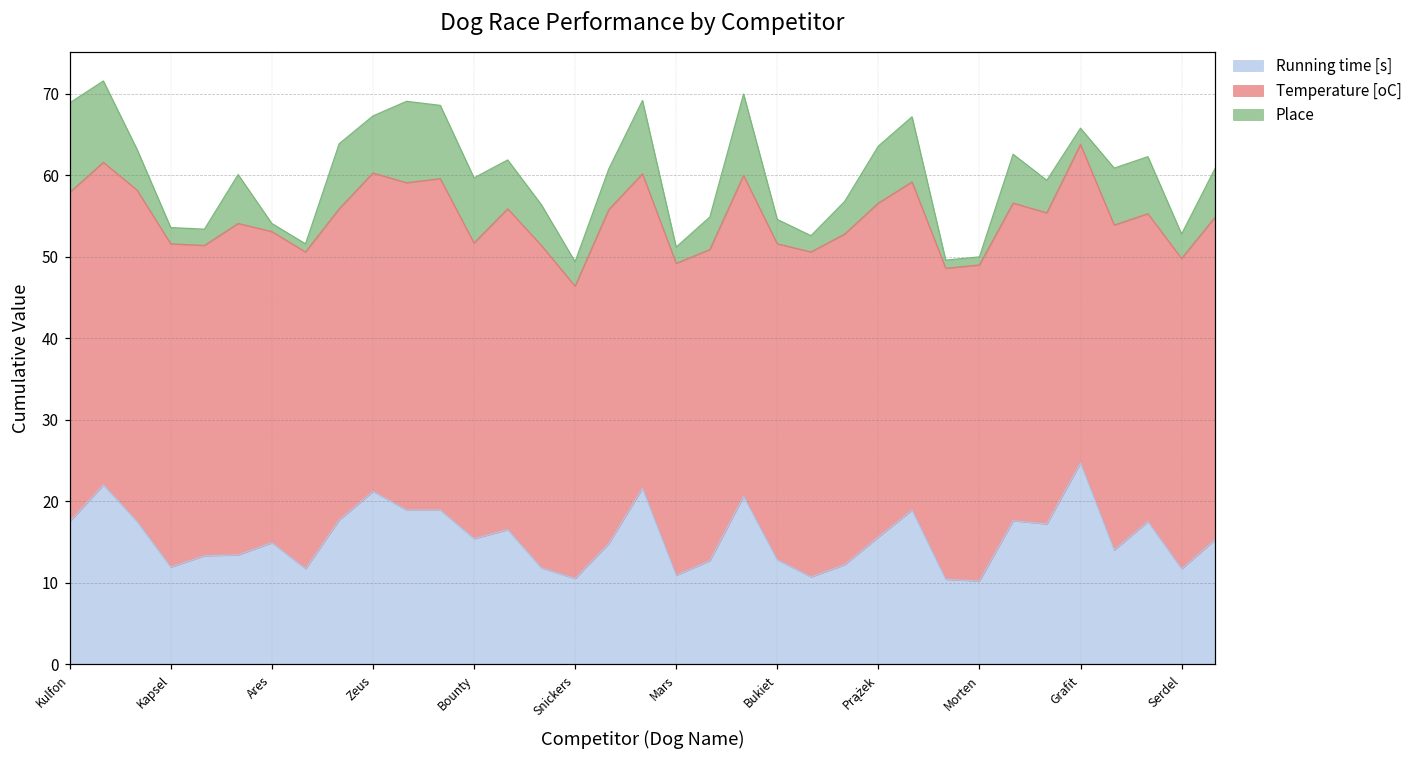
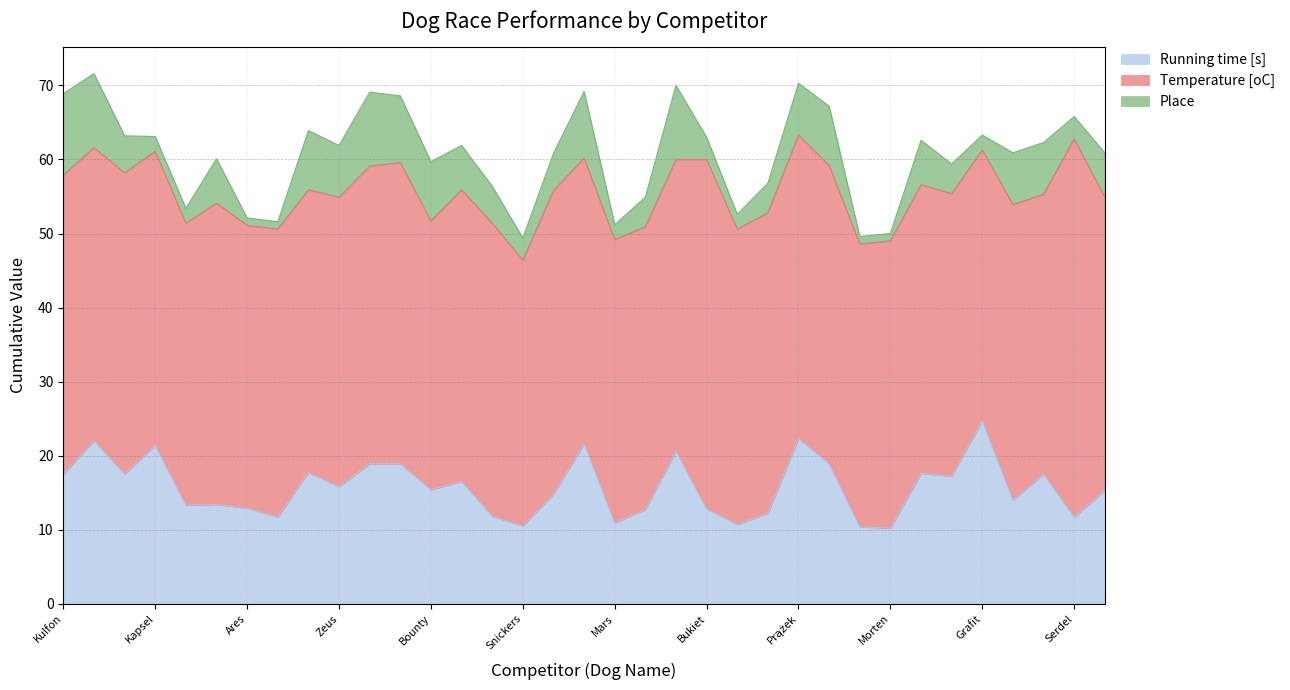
Running time [s], Kapsel: 12 -> 21
Running time [s], Ares: 15 -> 13
Running time [s], Zeus: 21 -> 16
Temperature [oC], Bukiet: 39 -> 47
Running time [s], Prążek: 16 -> 22
Temperature [oC], Grafit: 39 -> 37
Temperature [oC], Serdel: 38 -> 51
